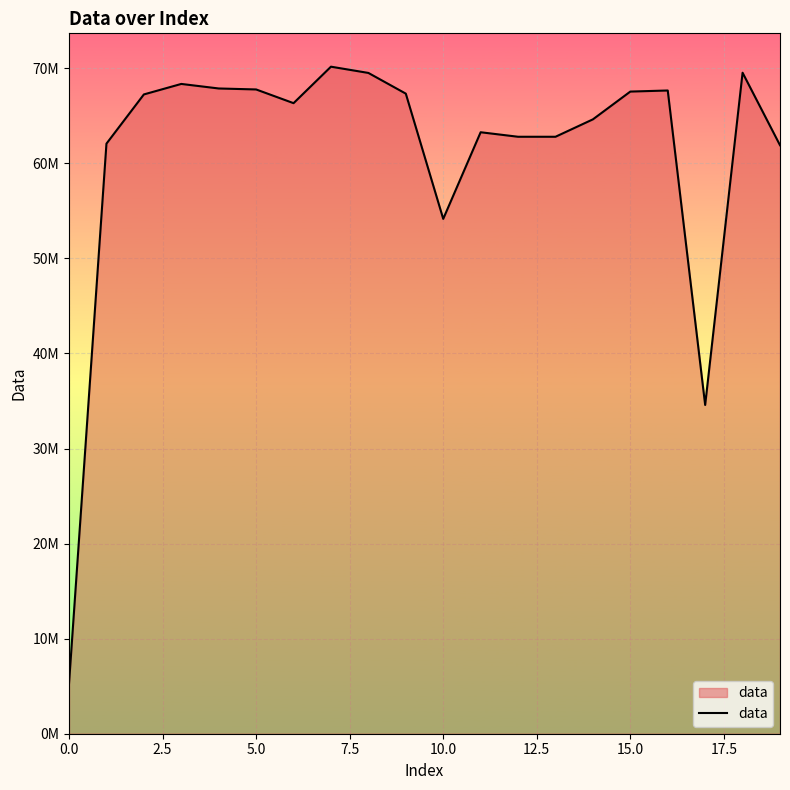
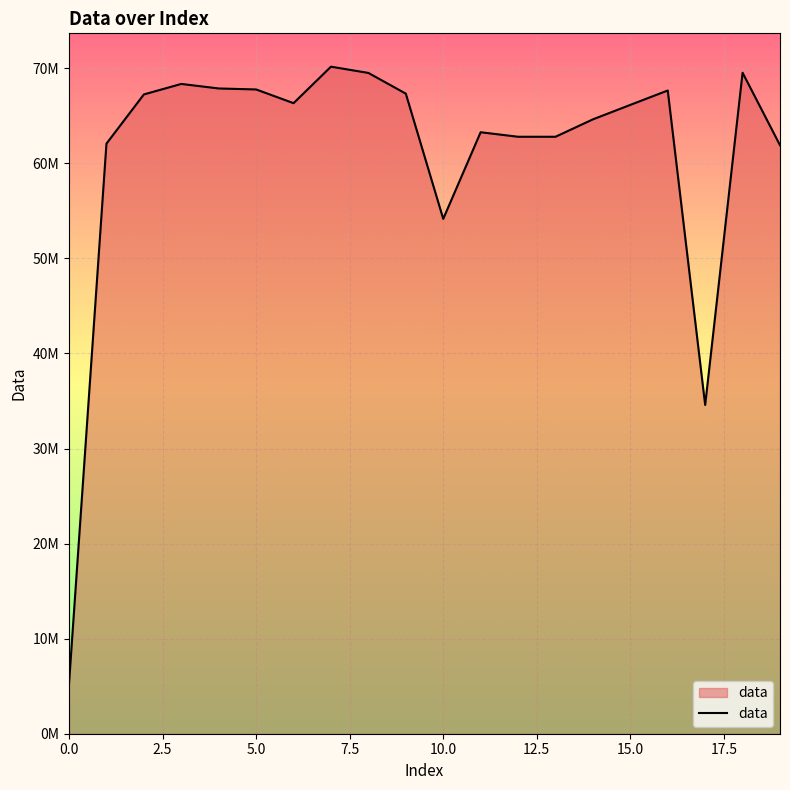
15.0: 68000000 -> 66000000
